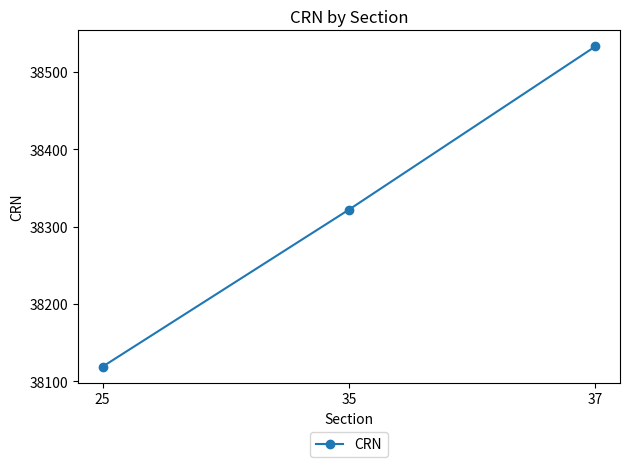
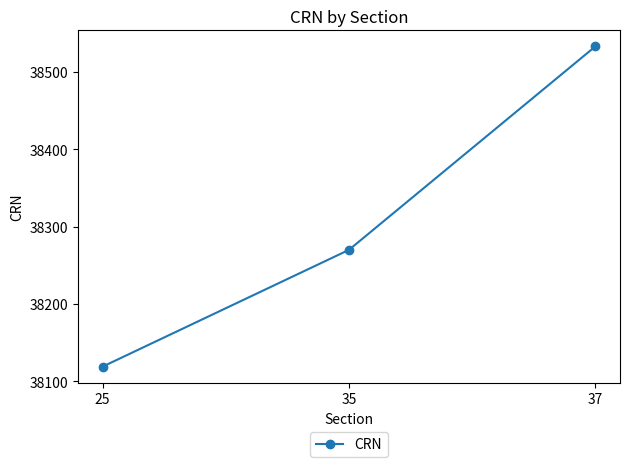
35: 38320 -> 38270
